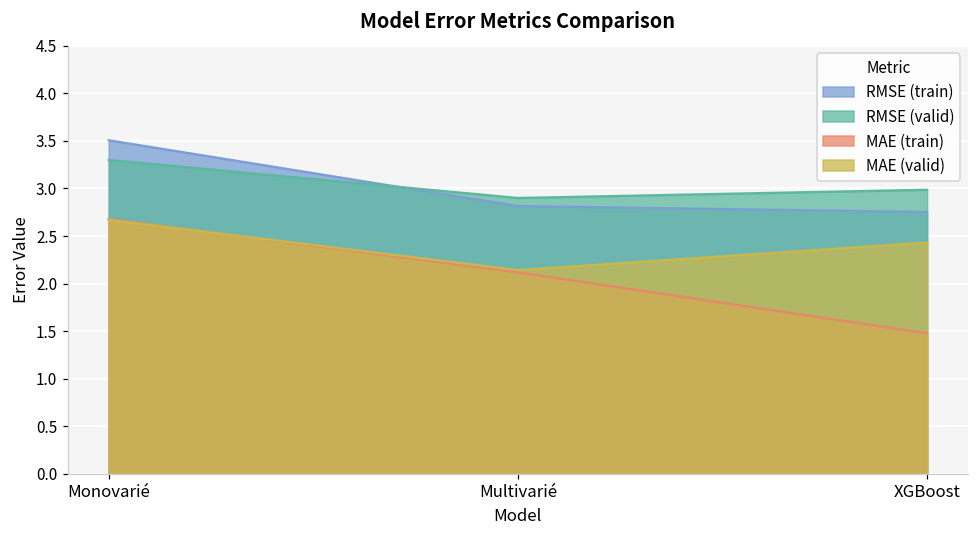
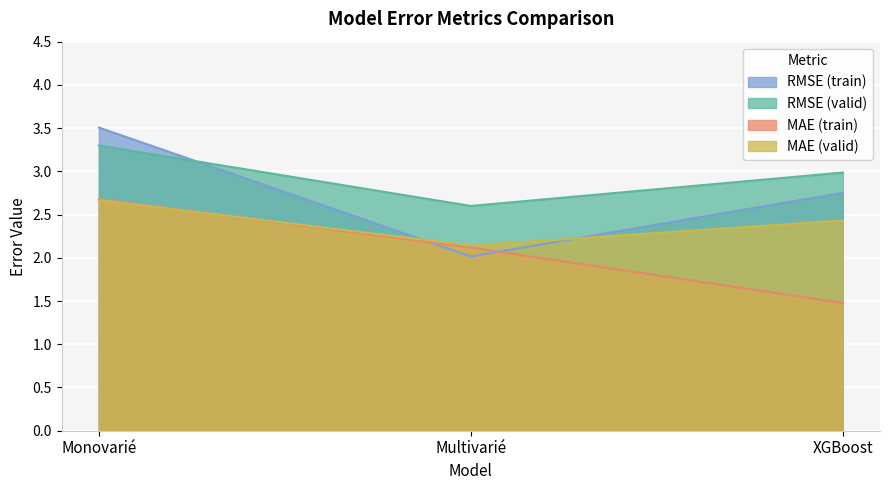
RMSE (train), Multivarié: 2.8 -> 2.0
RMSE (valid), Multivarié: 2.9 -> 2.6
